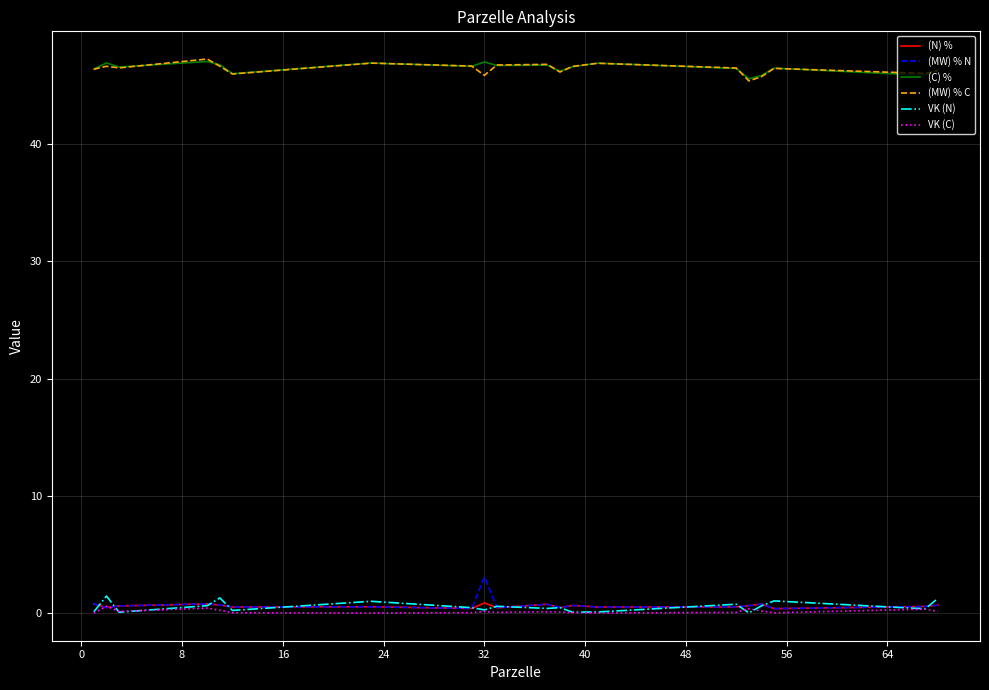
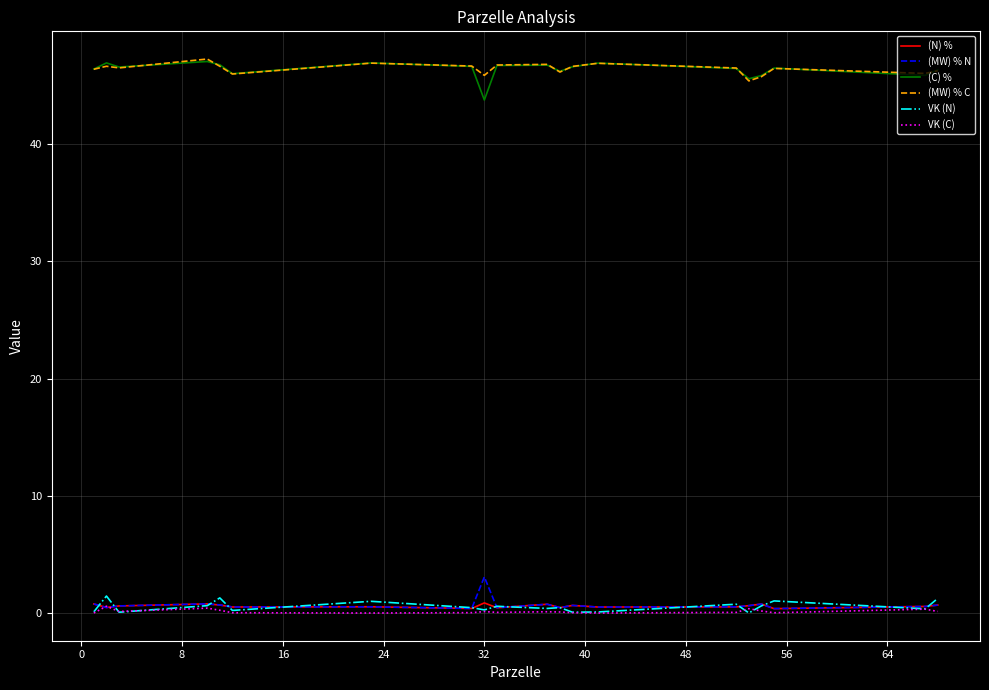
(C) %, 32: 47.0 -> 43.7
